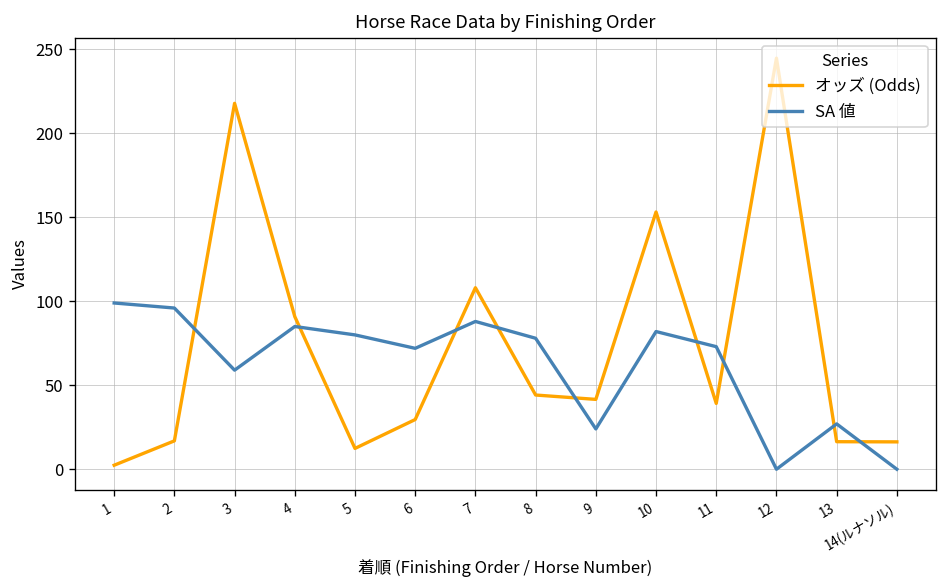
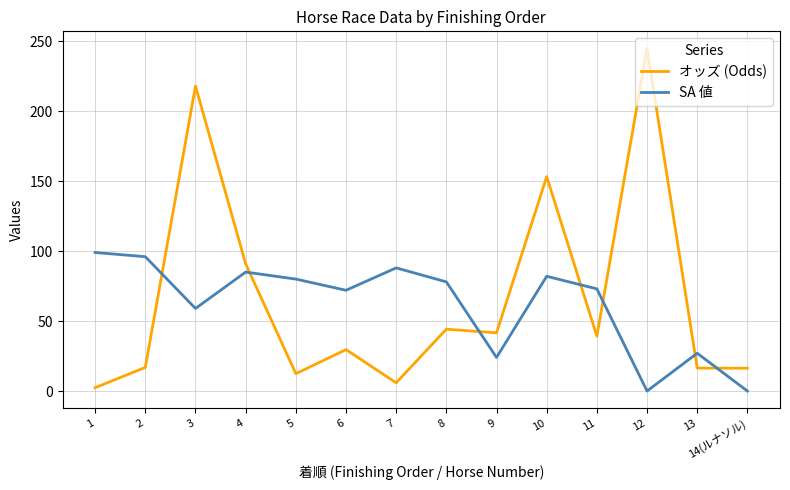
オッズ (Odds), 7: 108 -> 6
